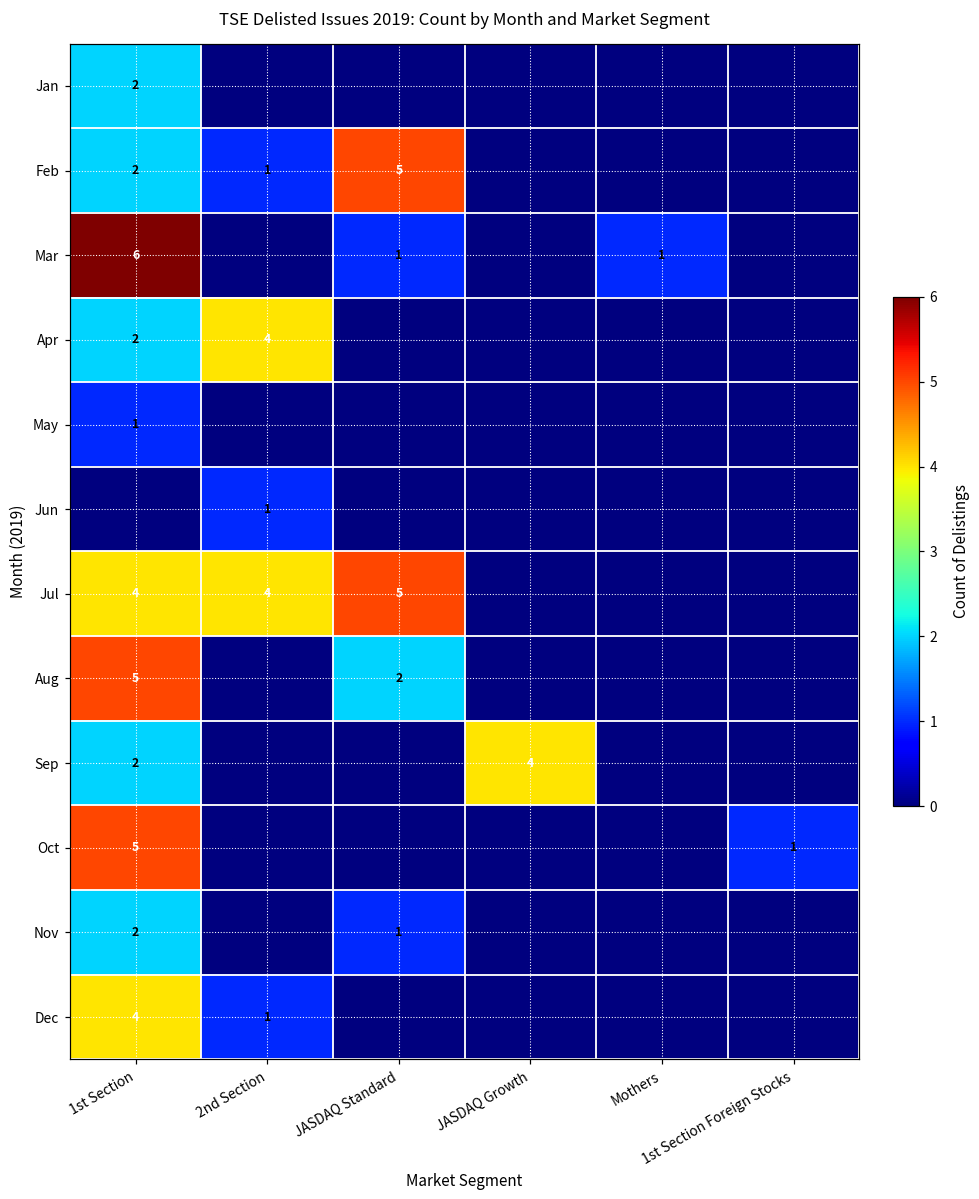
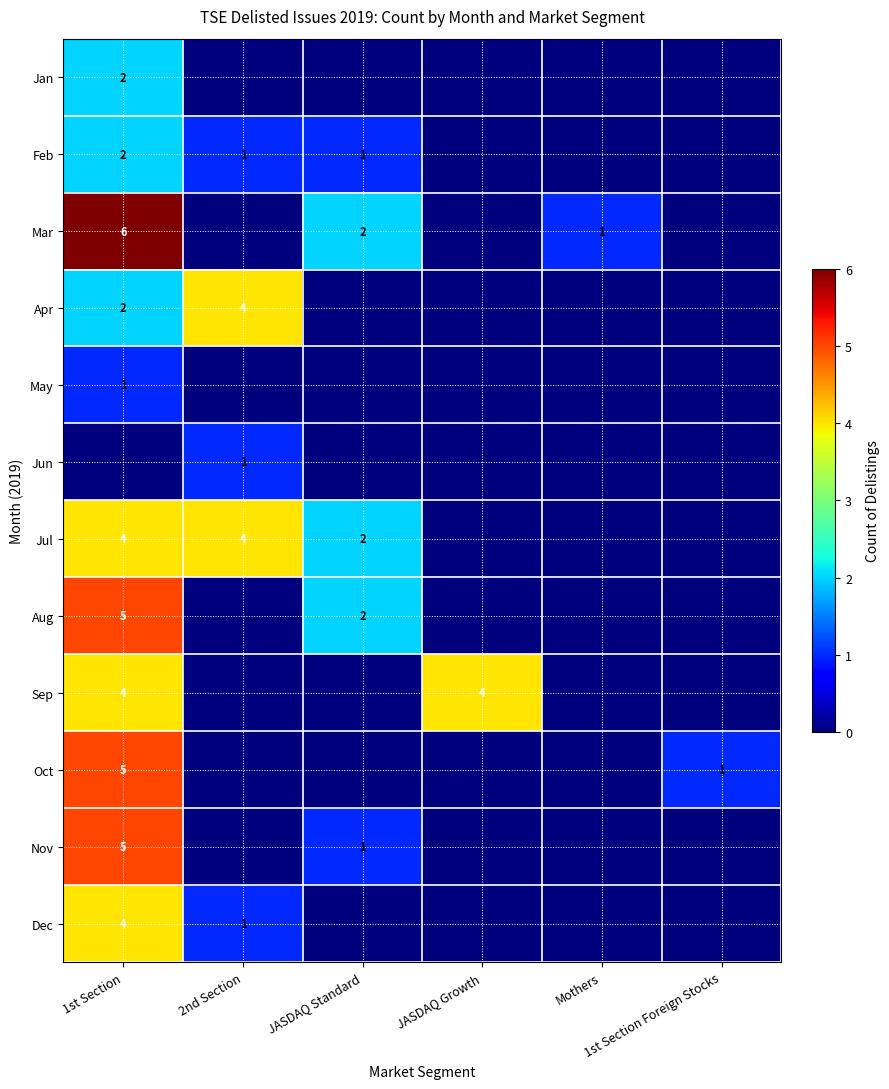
Feb, JASDAQ Standard: 5 -> 1
Mar, JASDAQ Standard: 1 -> 2
Jul, JASDAQ Standard: 5 -> 2
Sep, 1st Section: 2 -> 4
Nov, 1st Section: 2 -> 5
